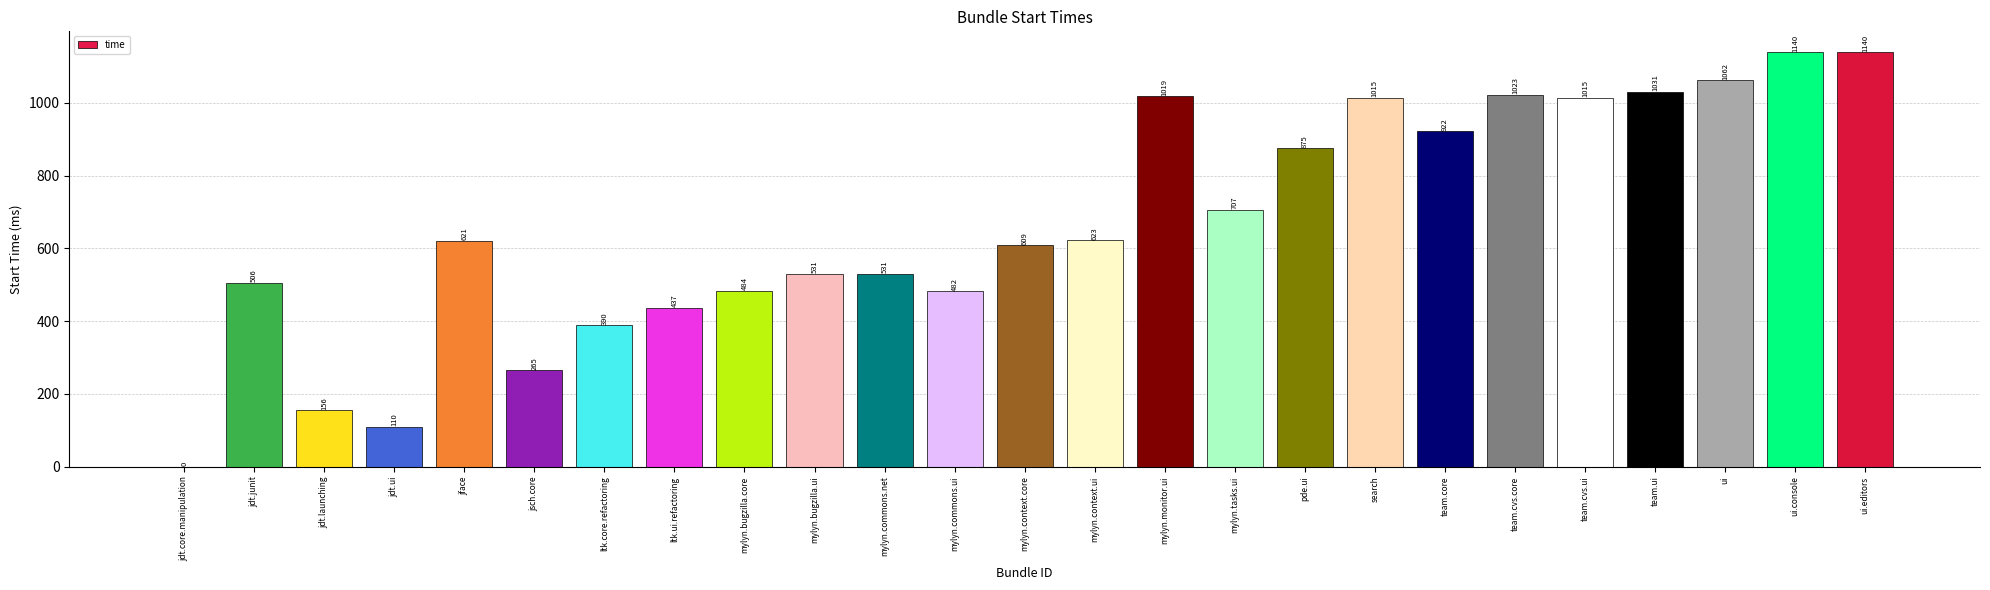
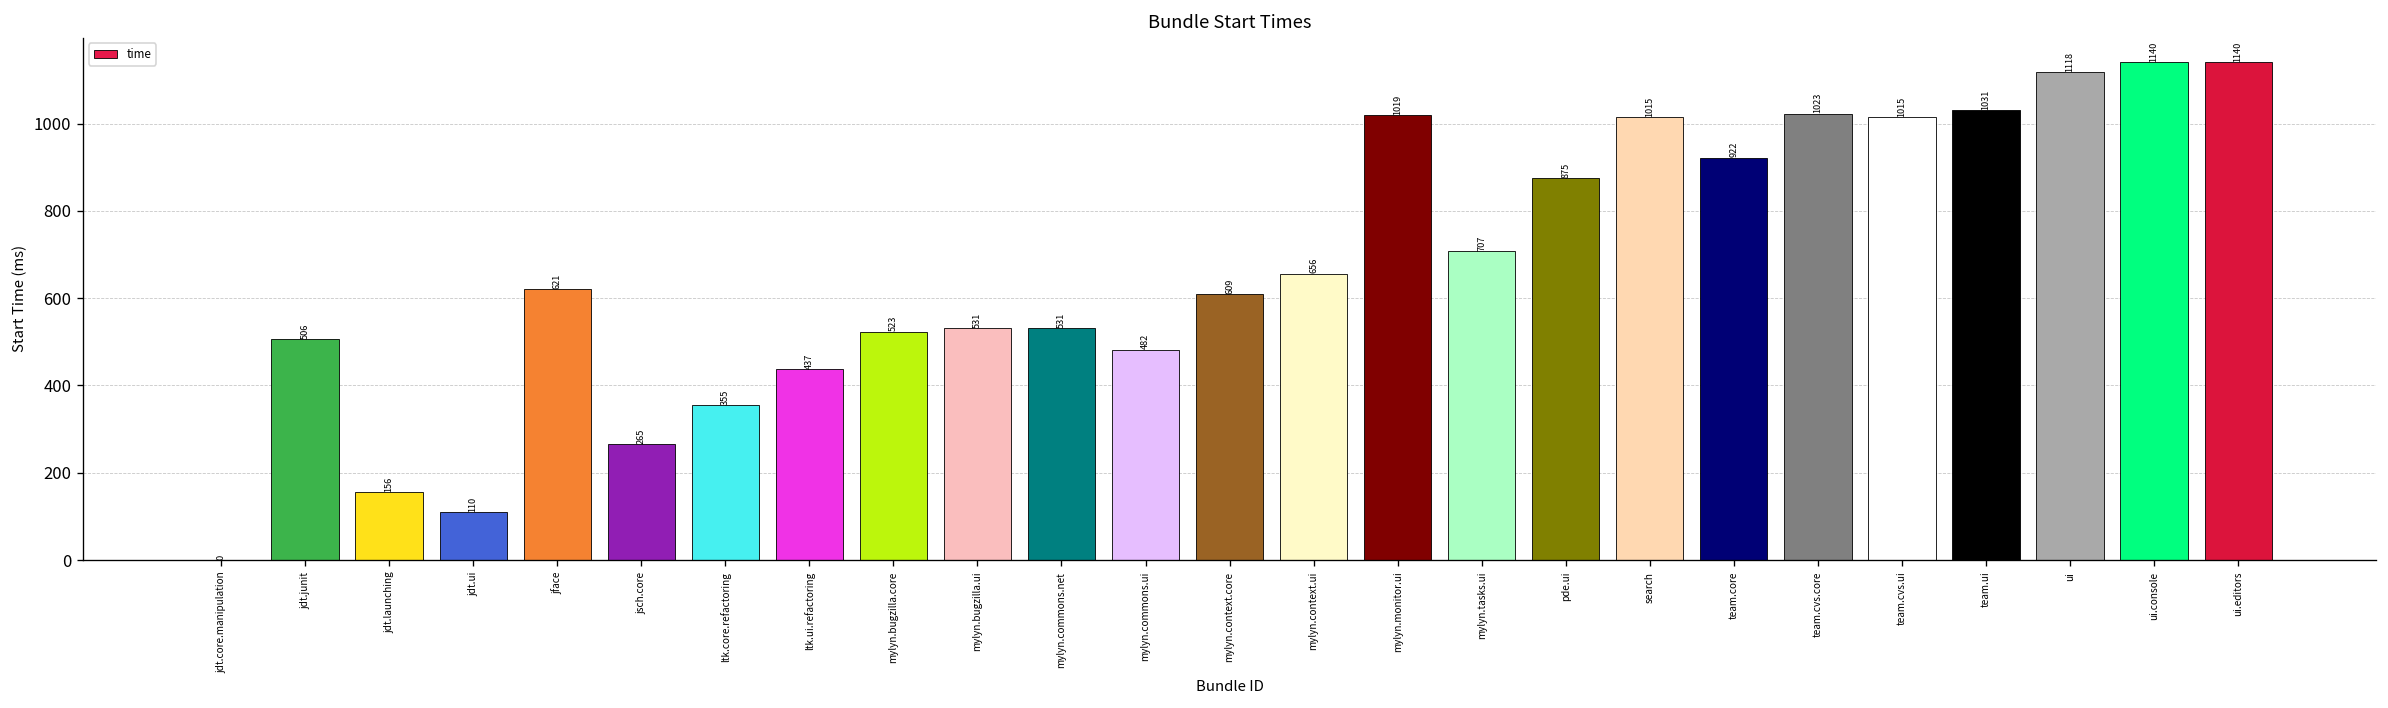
ltk.core.refactoring: 390 -> 355
mylyn.bugzilla.core: 484 -> 523
mylyn.context.ui: 623 -> 656
ui: 1062 -> 1118
